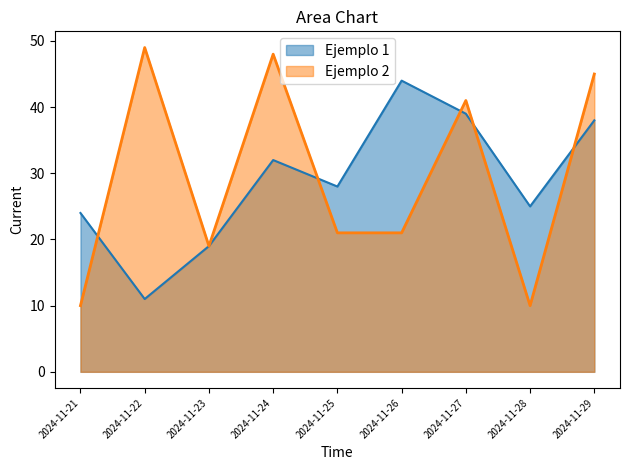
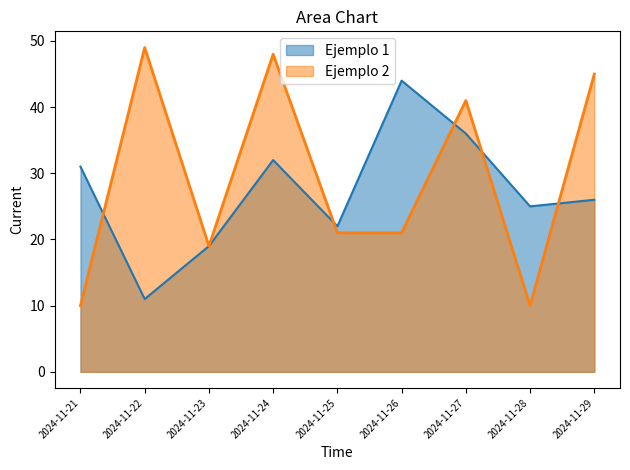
Ejemplo 1, 2024-11-21: 24 -> 31
Ejemplo 1, 2024-11-25: 28 -> 22
Ejemplo 1, 2024-11-27: 39 -> 36
Ejemplo 1, 2024-11-29: 38 -> 26
